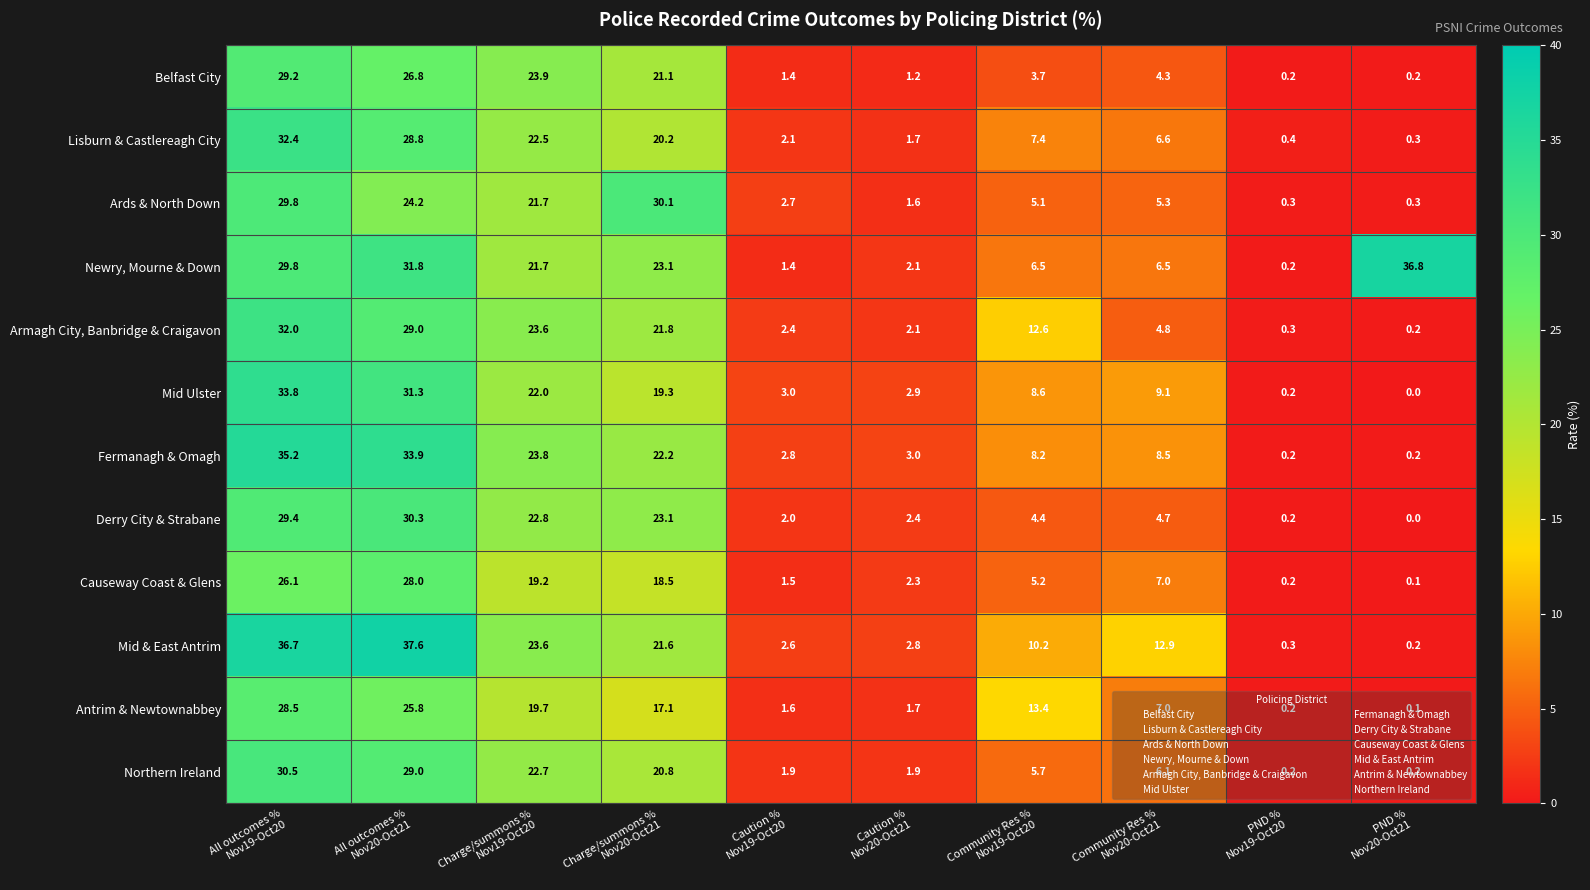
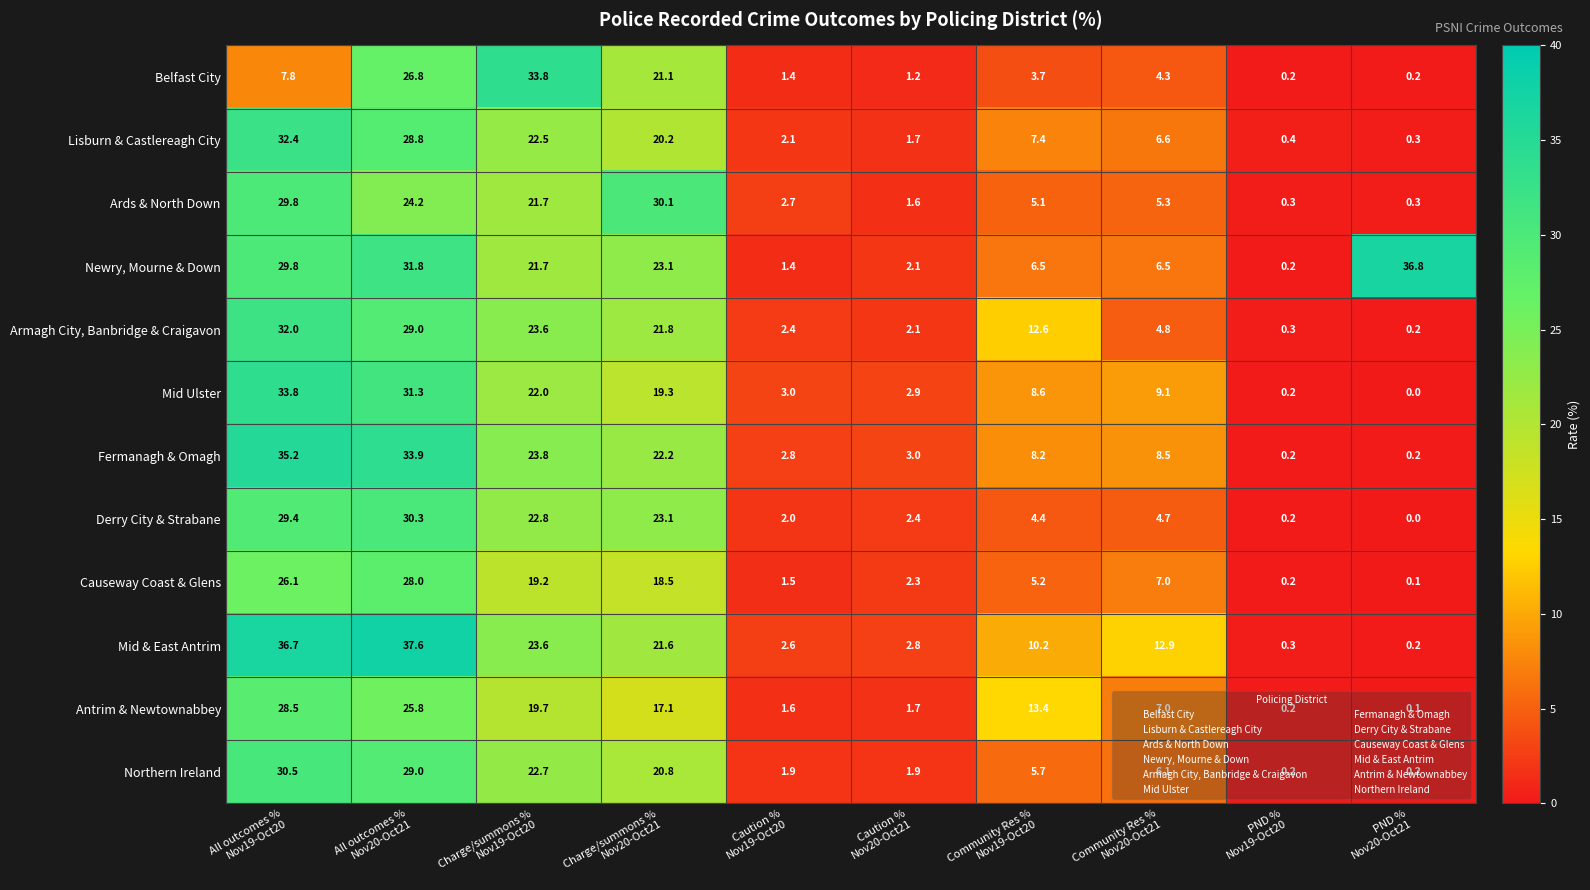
Belfast City, All outcomes % Nov19-Oct20: 29.2 -> 7.8
Belfast City, Charge/summons % Nov19-Oct20: 23.9 -> 33.8
